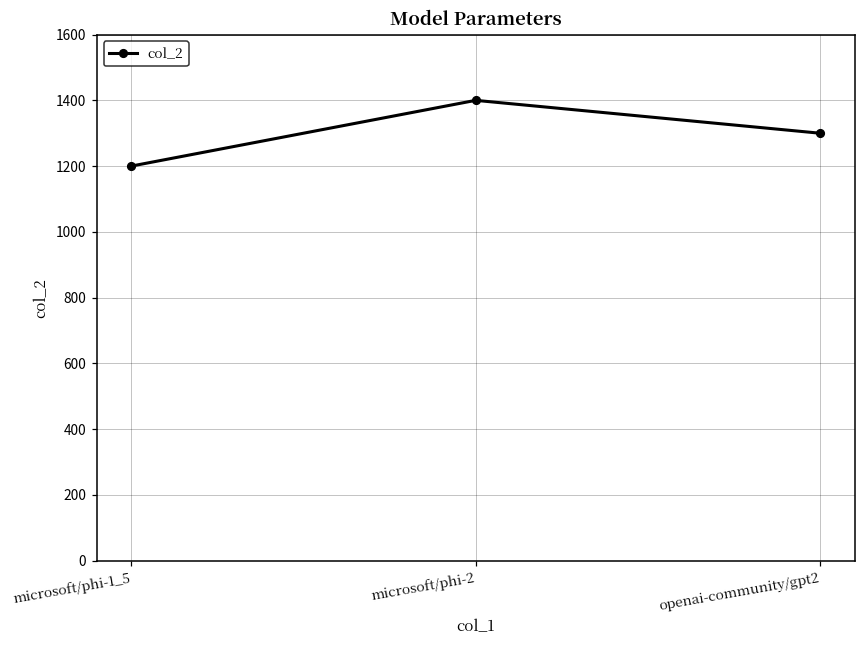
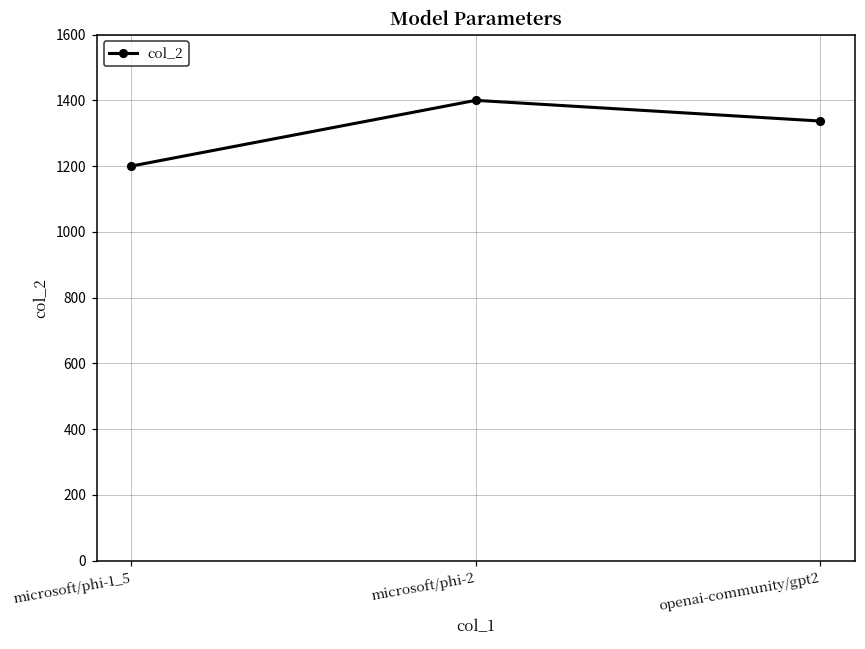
openai-community/gpt2: 1300 -> 1340
